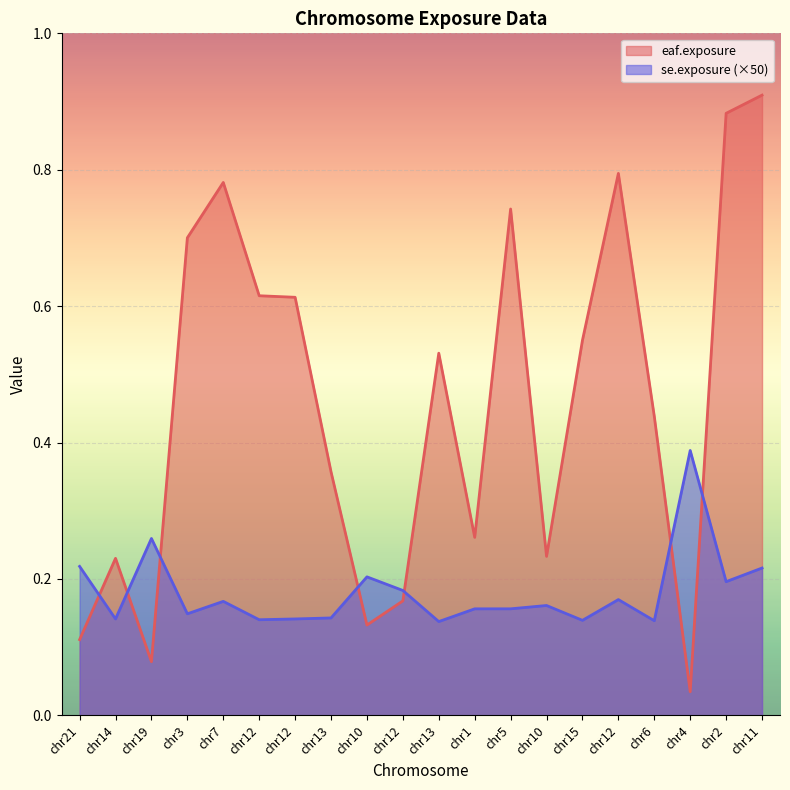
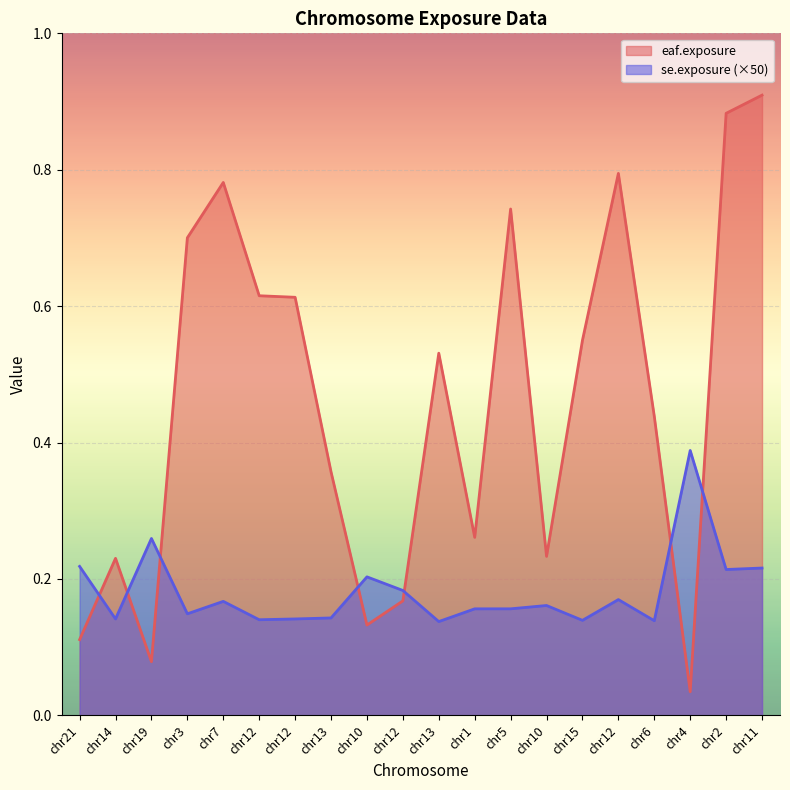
se.exposure (×50), chr2: 0.20 -> 0.21
